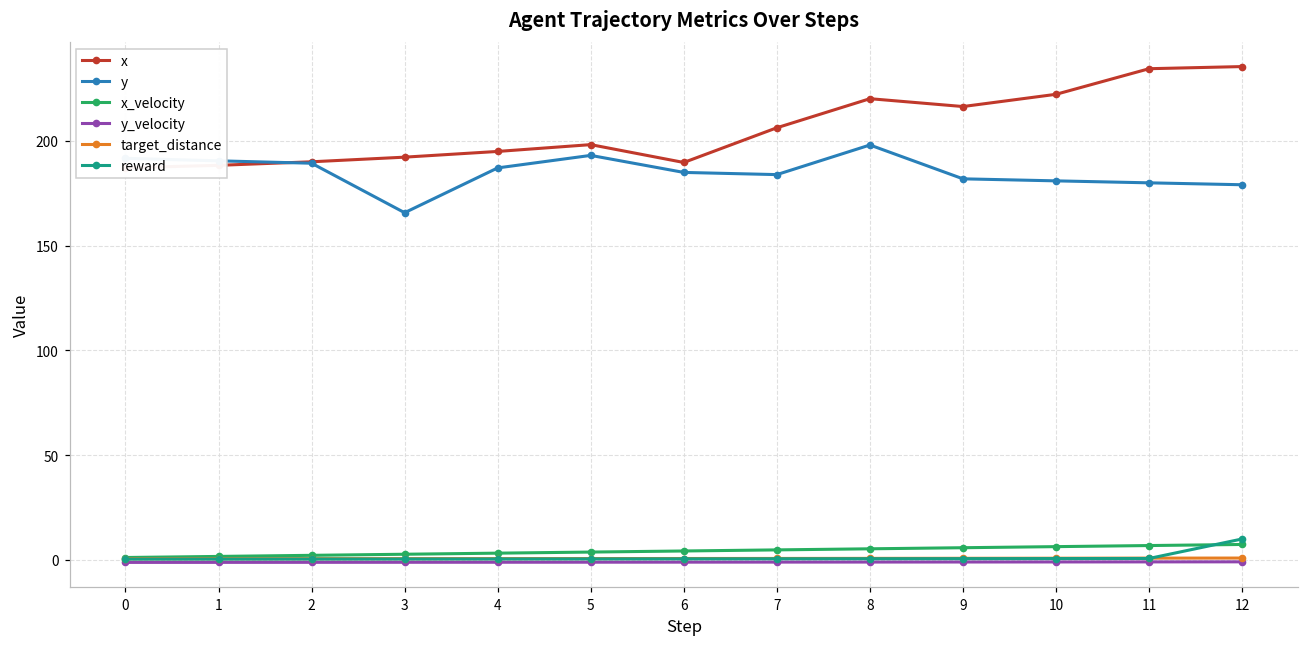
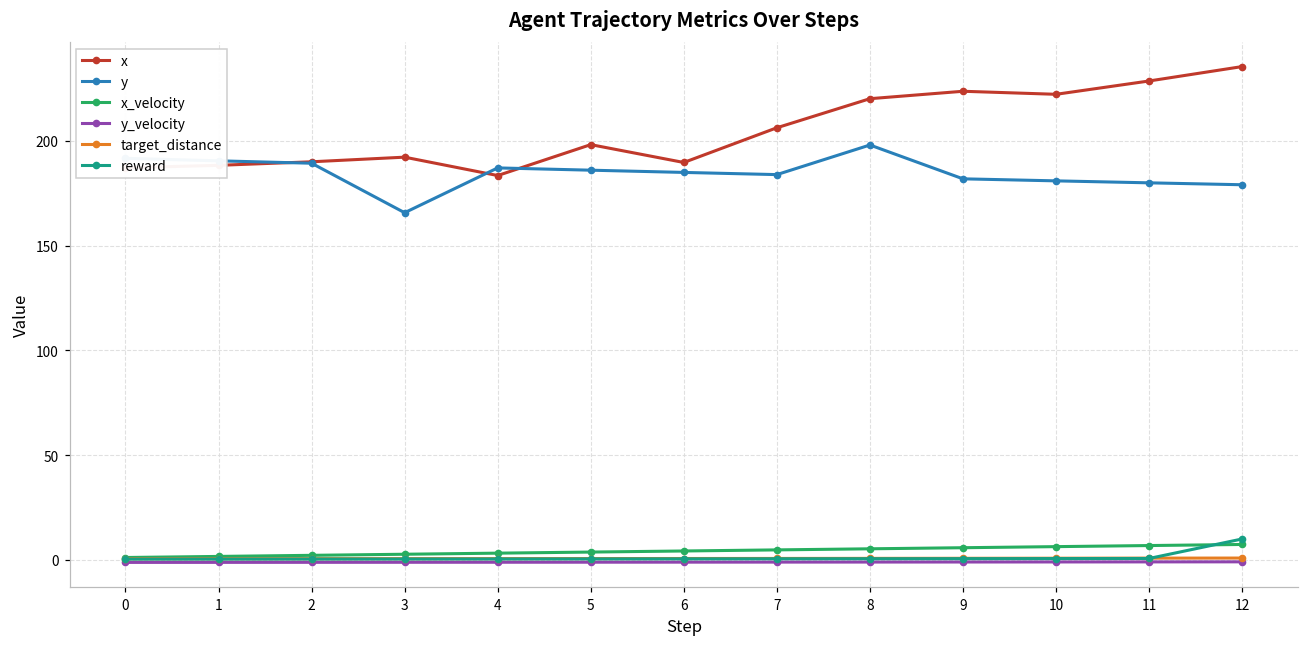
x, 4: 195 -> 183
y, 5: 193 -> 186
x, 9: 216 -> 224
x, 11: 234 -> 229
